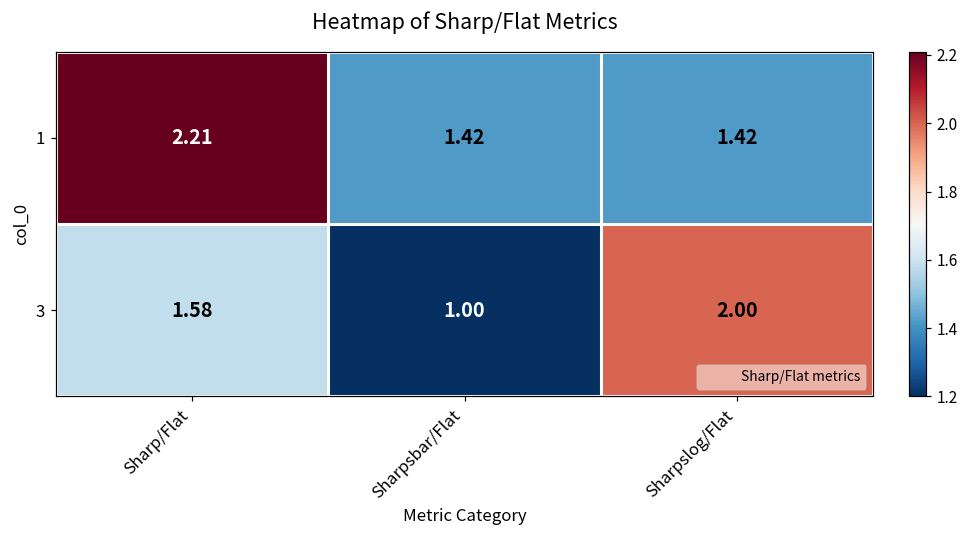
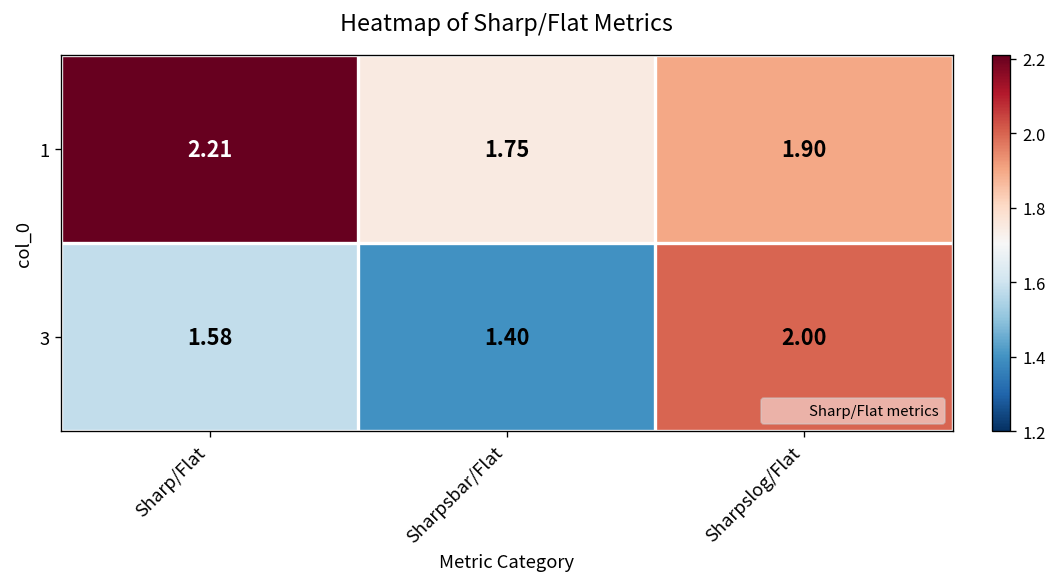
1, Sharpsbar/Flat: 1.42 -> 1.75
1, Sharpslog/Flat: 1.42 -> 1.90
3, Sharpsbar/Flat: 1.00 -> 1.40
